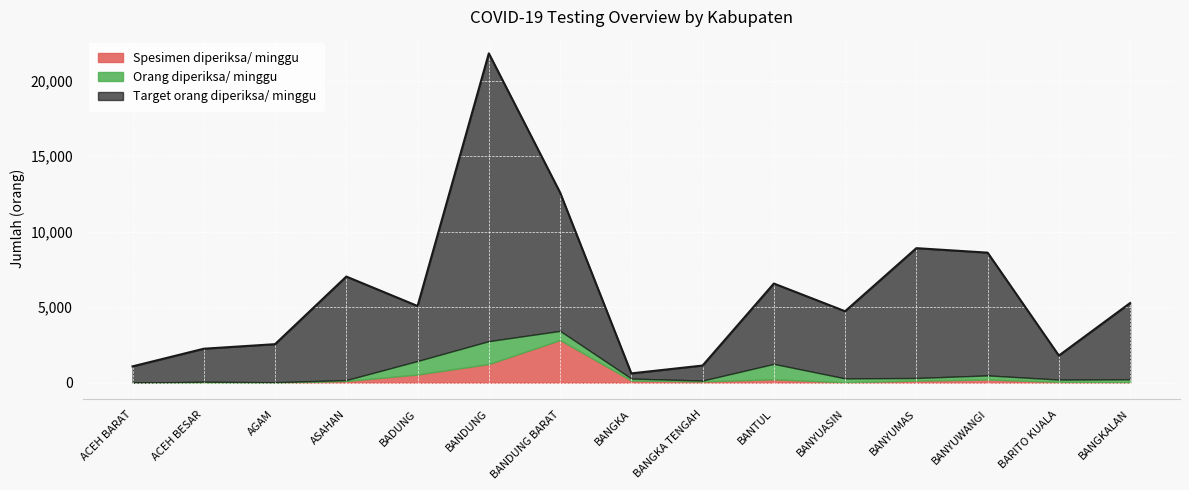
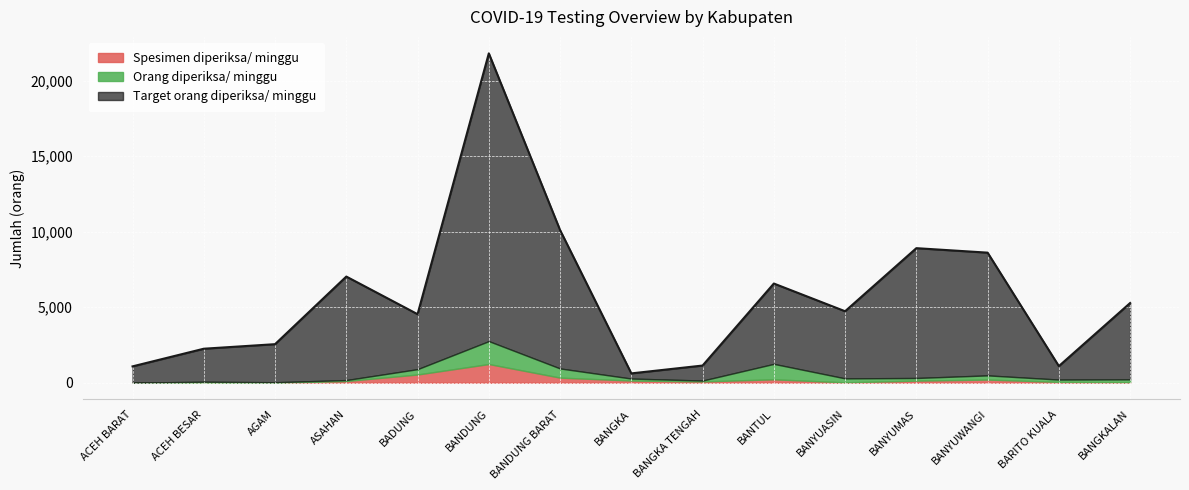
Orang diperiksa/ minggu, BADUNG: 900 -> 400
Spesimen diperiksa/ minggu, BANDUNG BARAT: 2,800 -> 300
Target orang diperiksa/ minggu, BARITO KUALA: 1,600 -> 900
